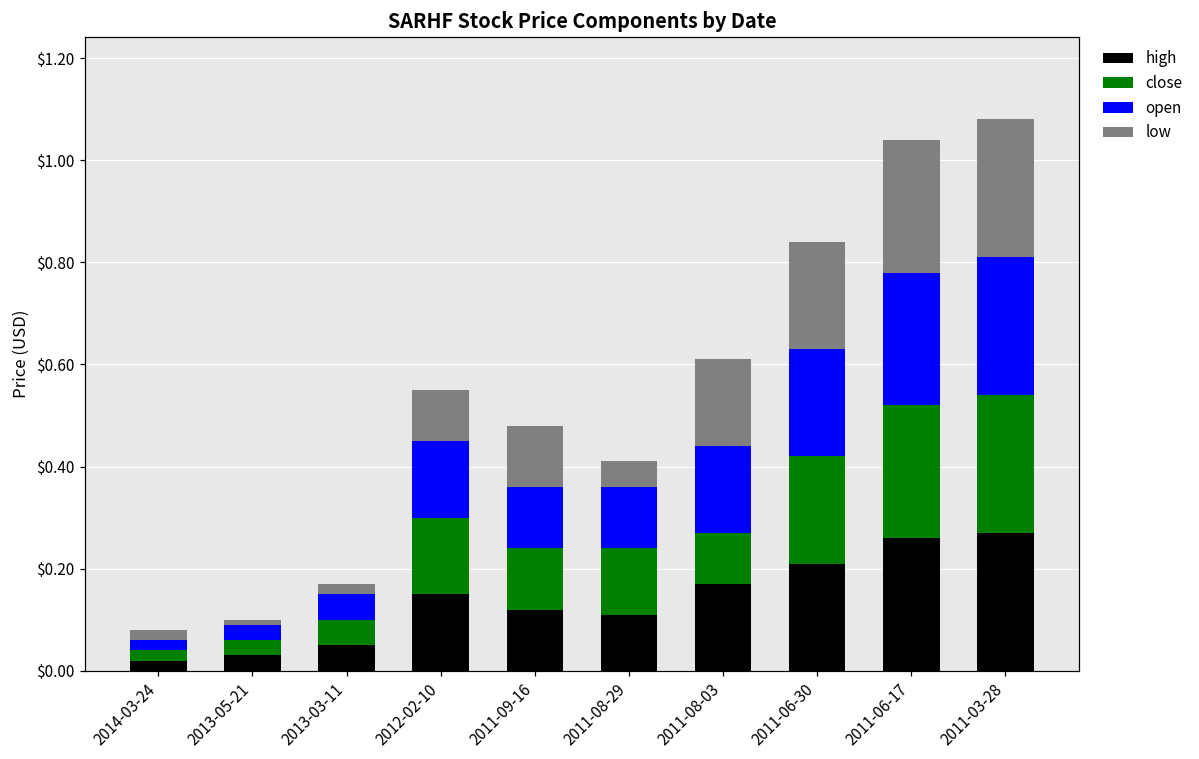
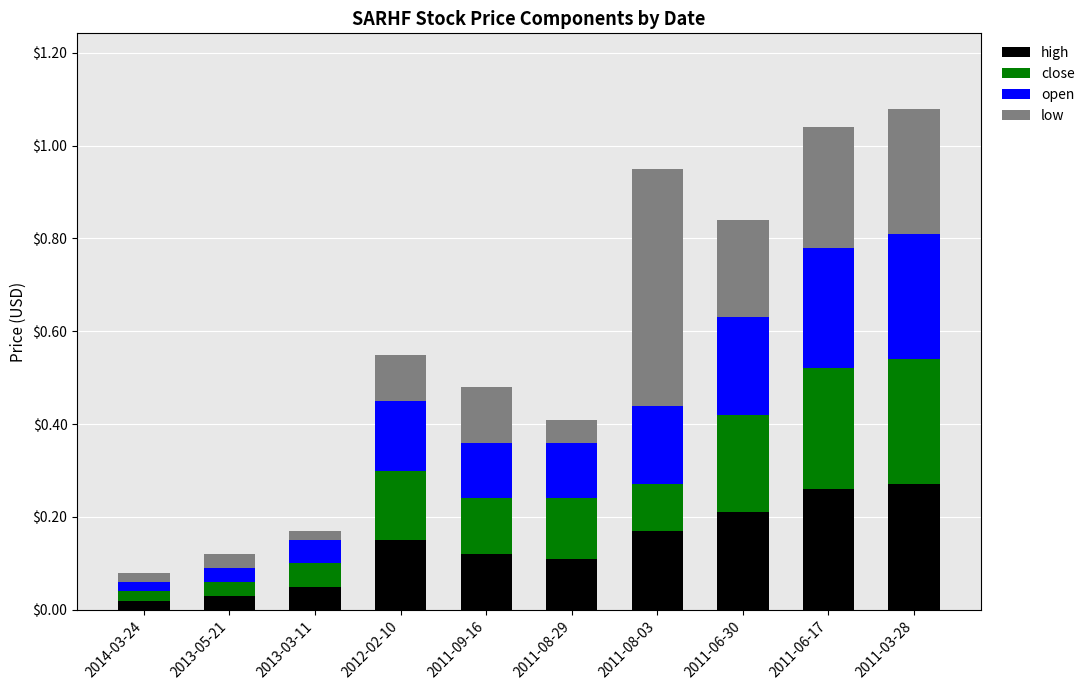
low, 2013-05-21: $0.01 -> $0.03
low, 2011-08-03: $0.17 -> $0.51
